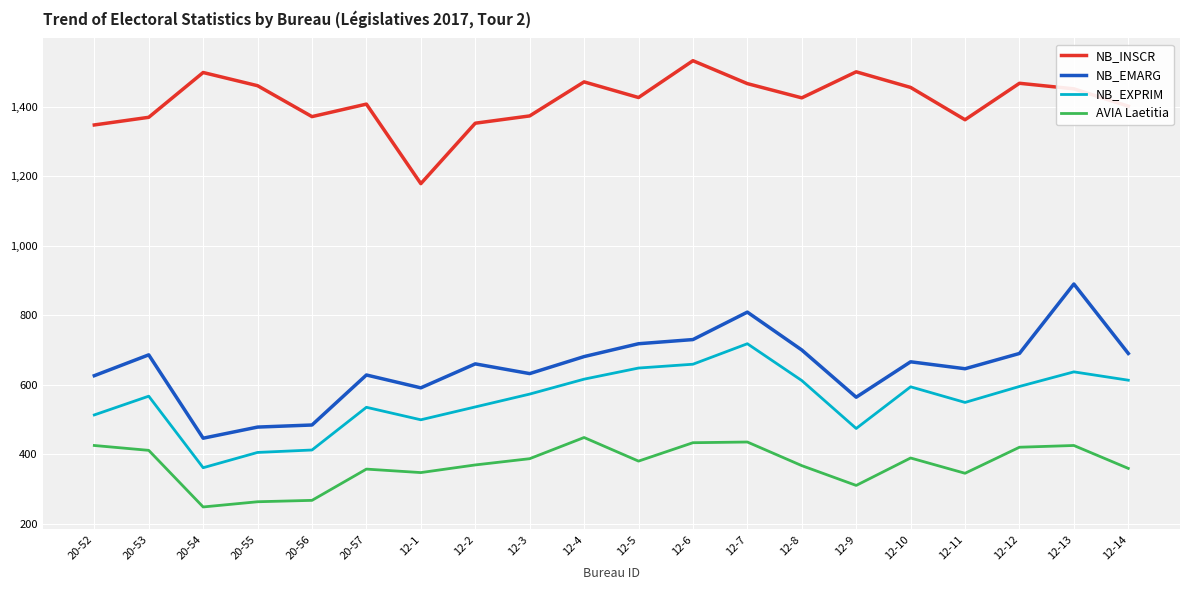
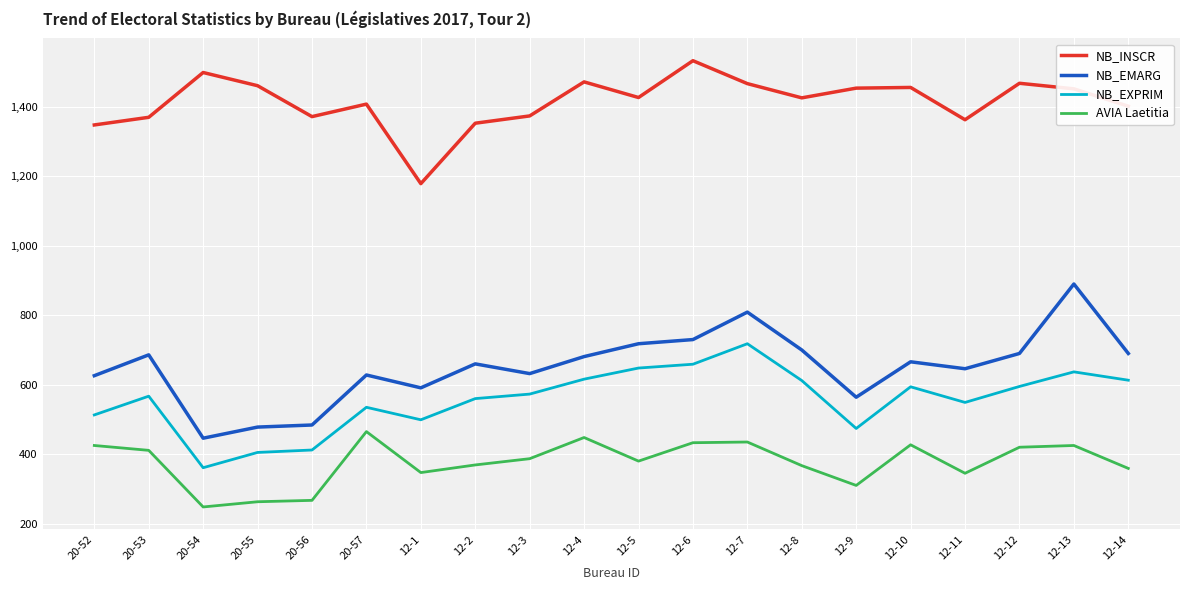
AVIA Laetitia, 20-57: 360 -> 470
NB_EXPRIM, 12-2: 540 -> 560
NB_INSCR, 12-9: 1,500 -> 1,450
AVIA Laetitia, 12-10: 390 -> 430
